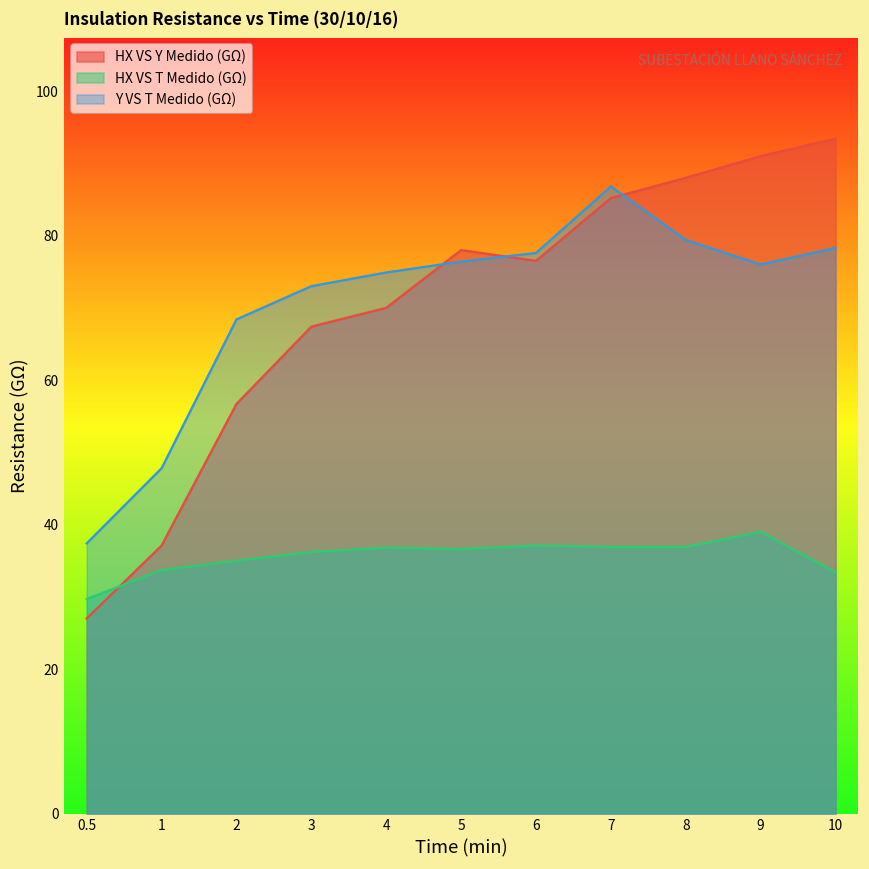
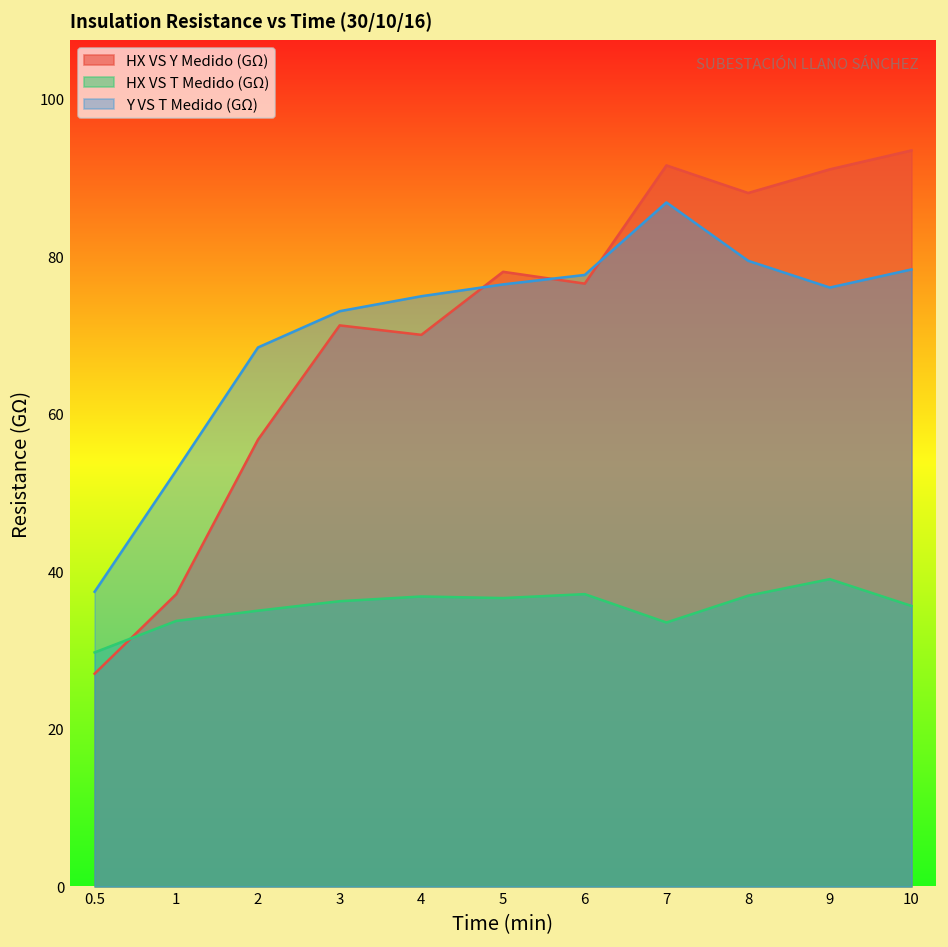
Y VS T Medido (GΩ), 1: 48 -> 53
HX VS Y Medido (GΩ), 3: 67 -> 71
HX VS Y Medido (GΩ), 7: 85 -> 92
HX VS T Medido (GΩ), 7: 37 -> 34
HX VS T Medido (GΩ), 10: 33 -> 36
